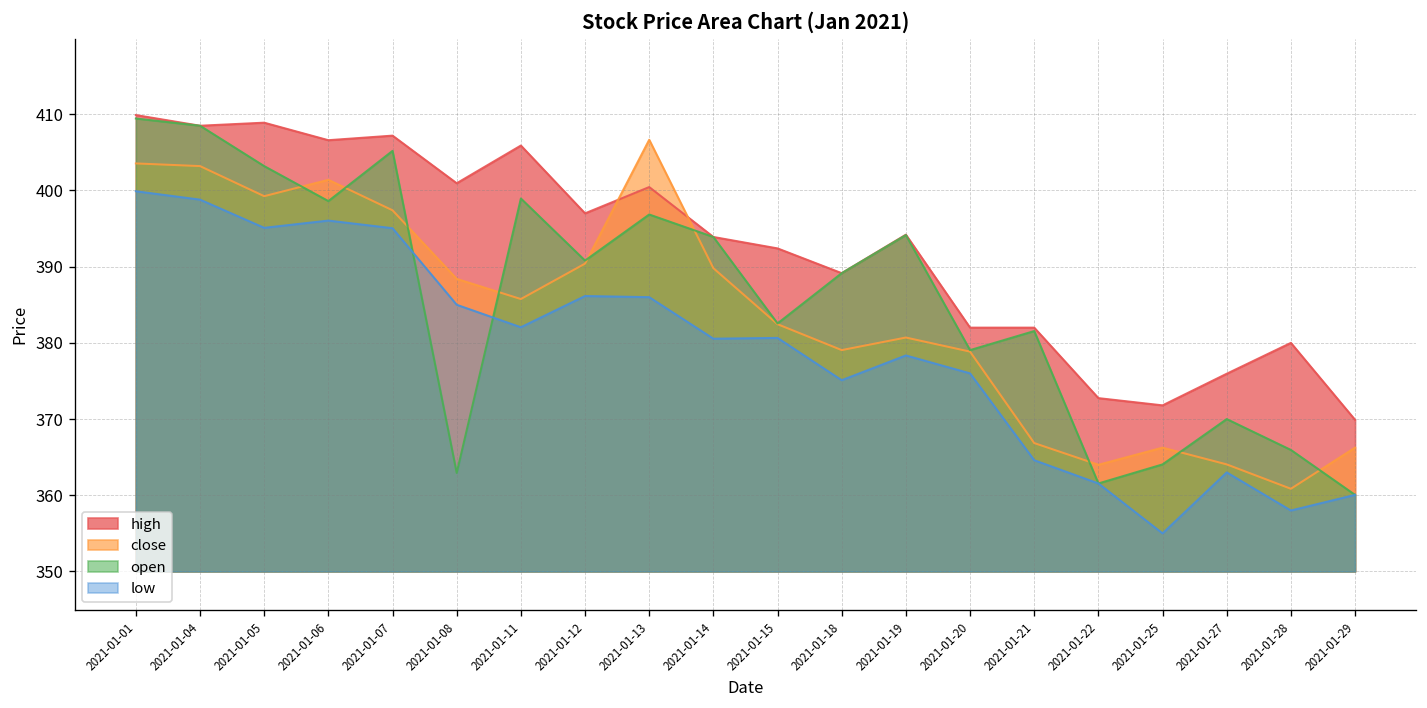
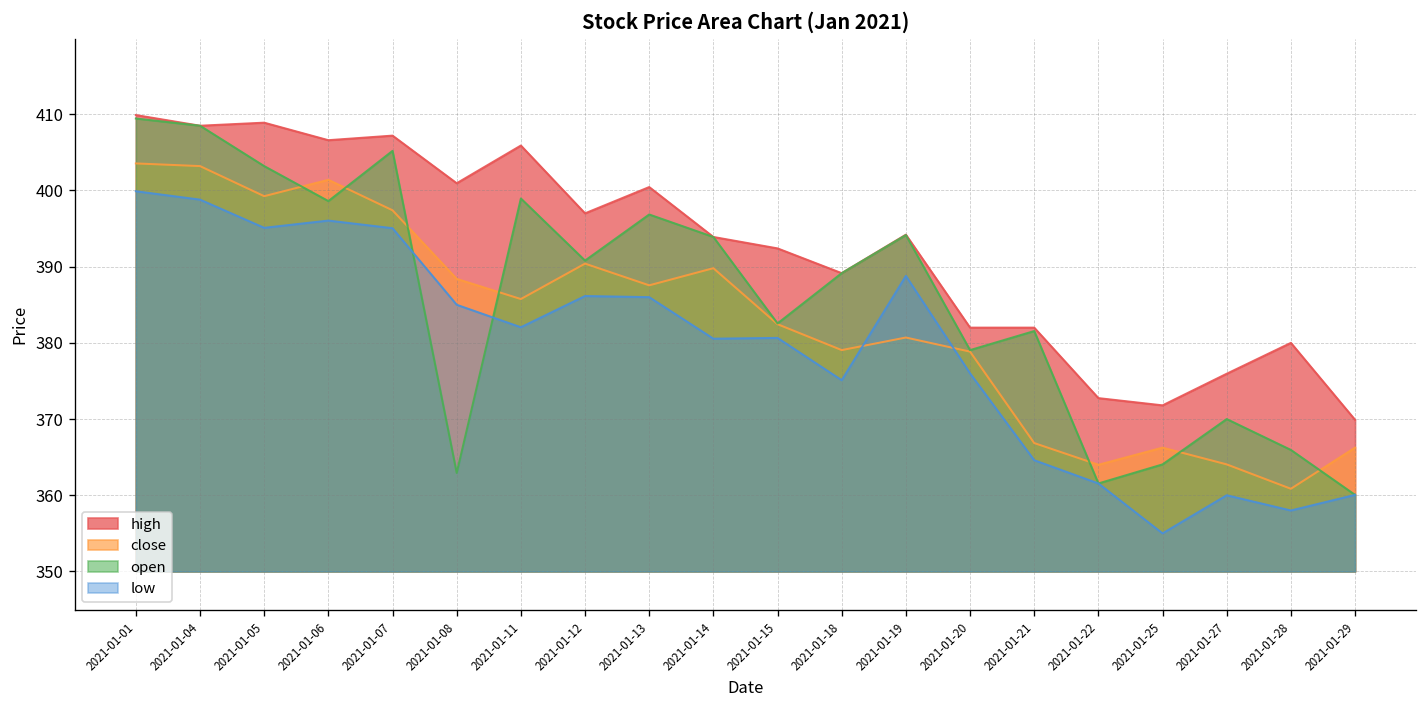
close, 2021-01-13: 407 -> 388
low, 2021-01-19: 378 -> 389
low, 2021-01-27: 363 -> 360
